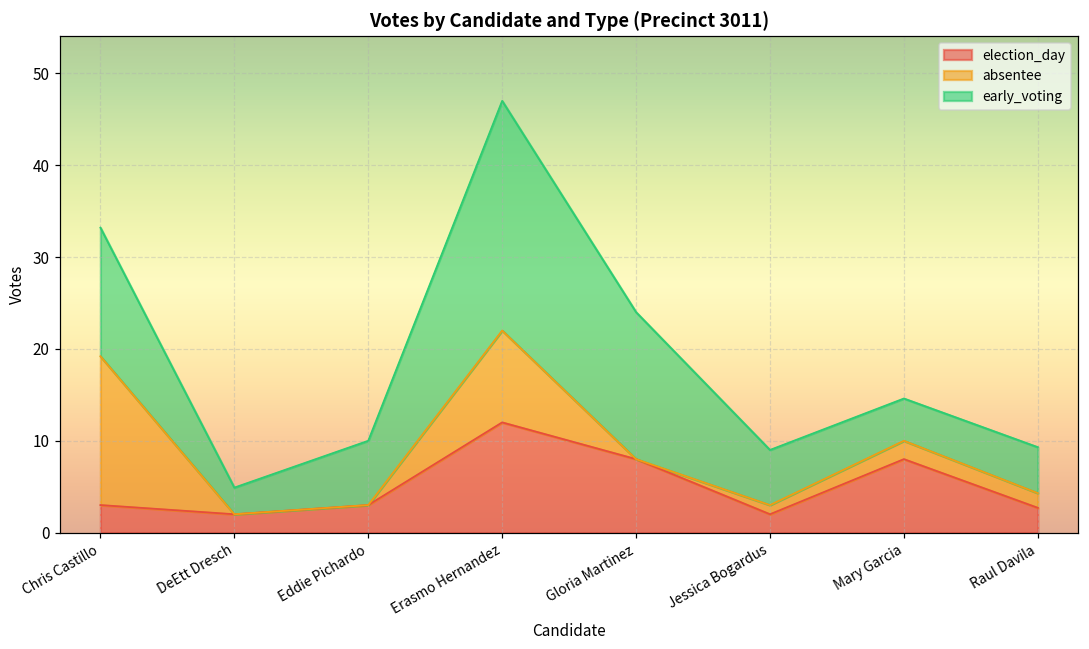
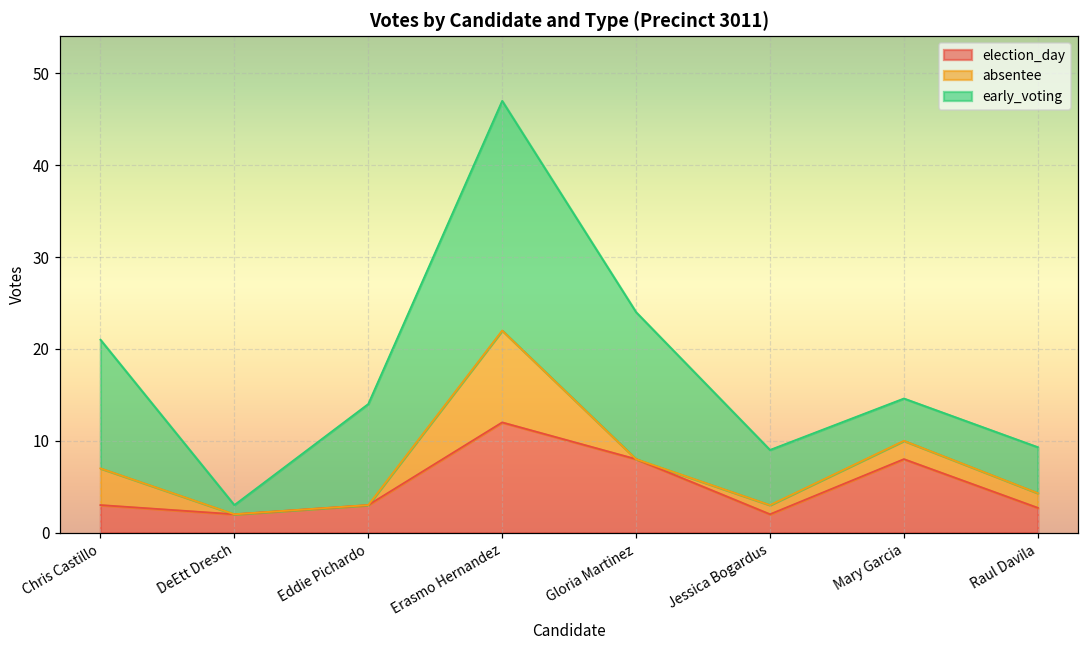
absentee, Chris Castillo: 16 -> 4
early_voting, DeEtt Dresch: 3 -> 1
early_voting, Eddie Pichardo: 7 -> 11
